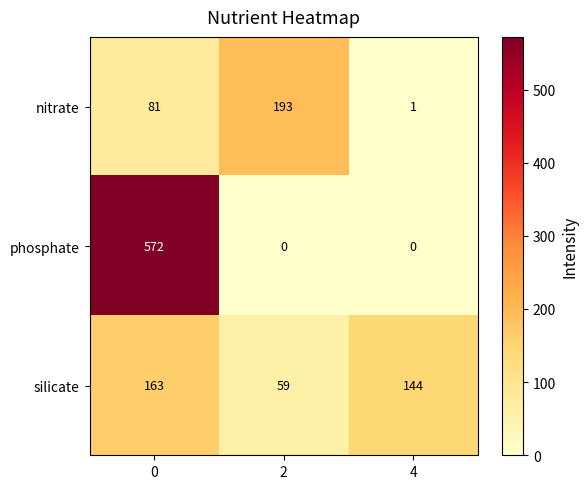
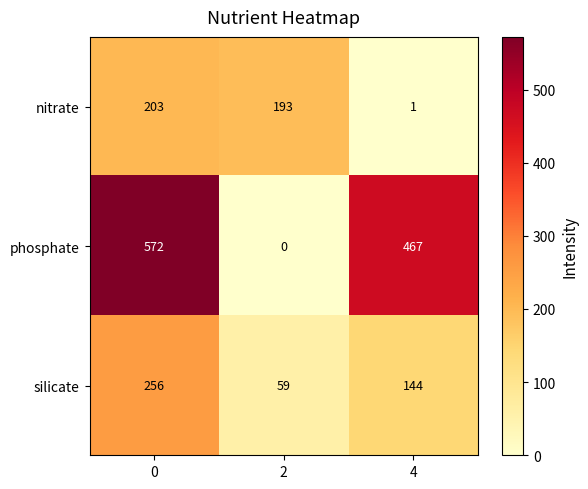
nitrate, 0: 81 -> 203
phosphate, 4: 0 -> 467
silicate, 0: 163 -> 256
